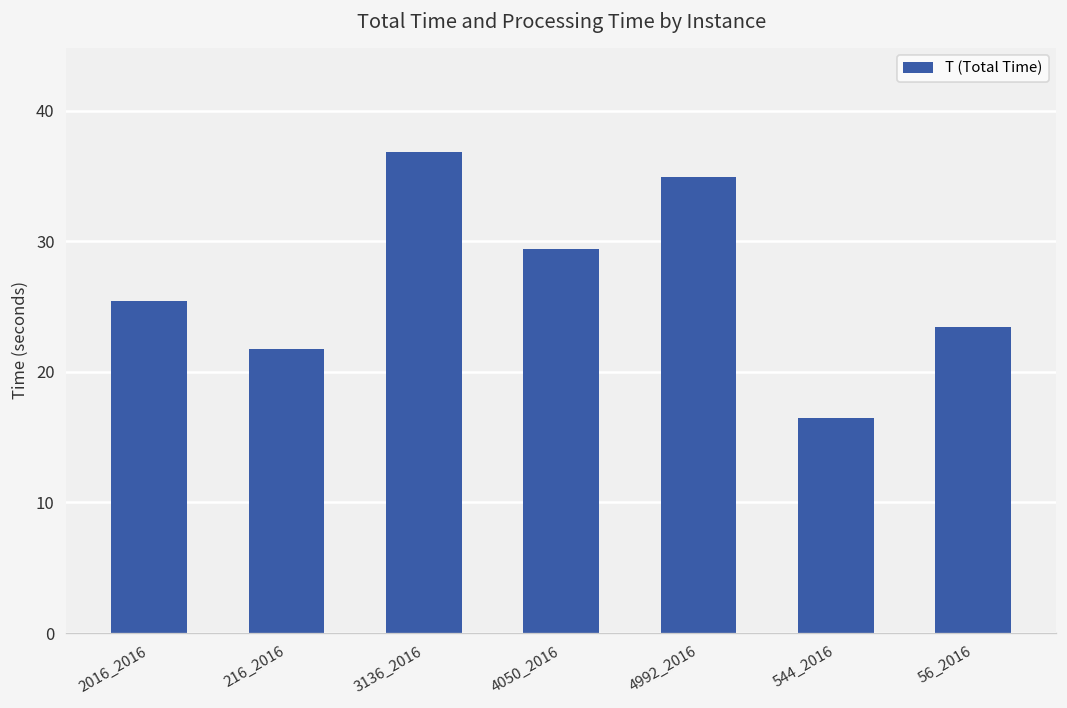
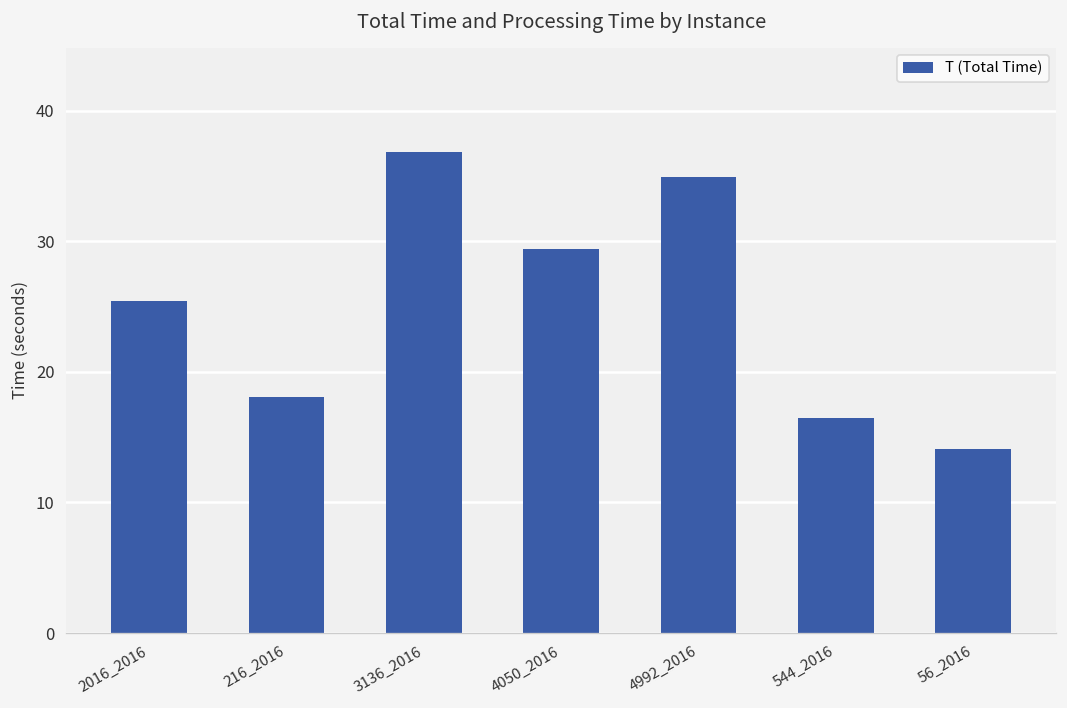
216_2016: 21.8 -> 18.1
56_2016: 23.4 -> 14.1
